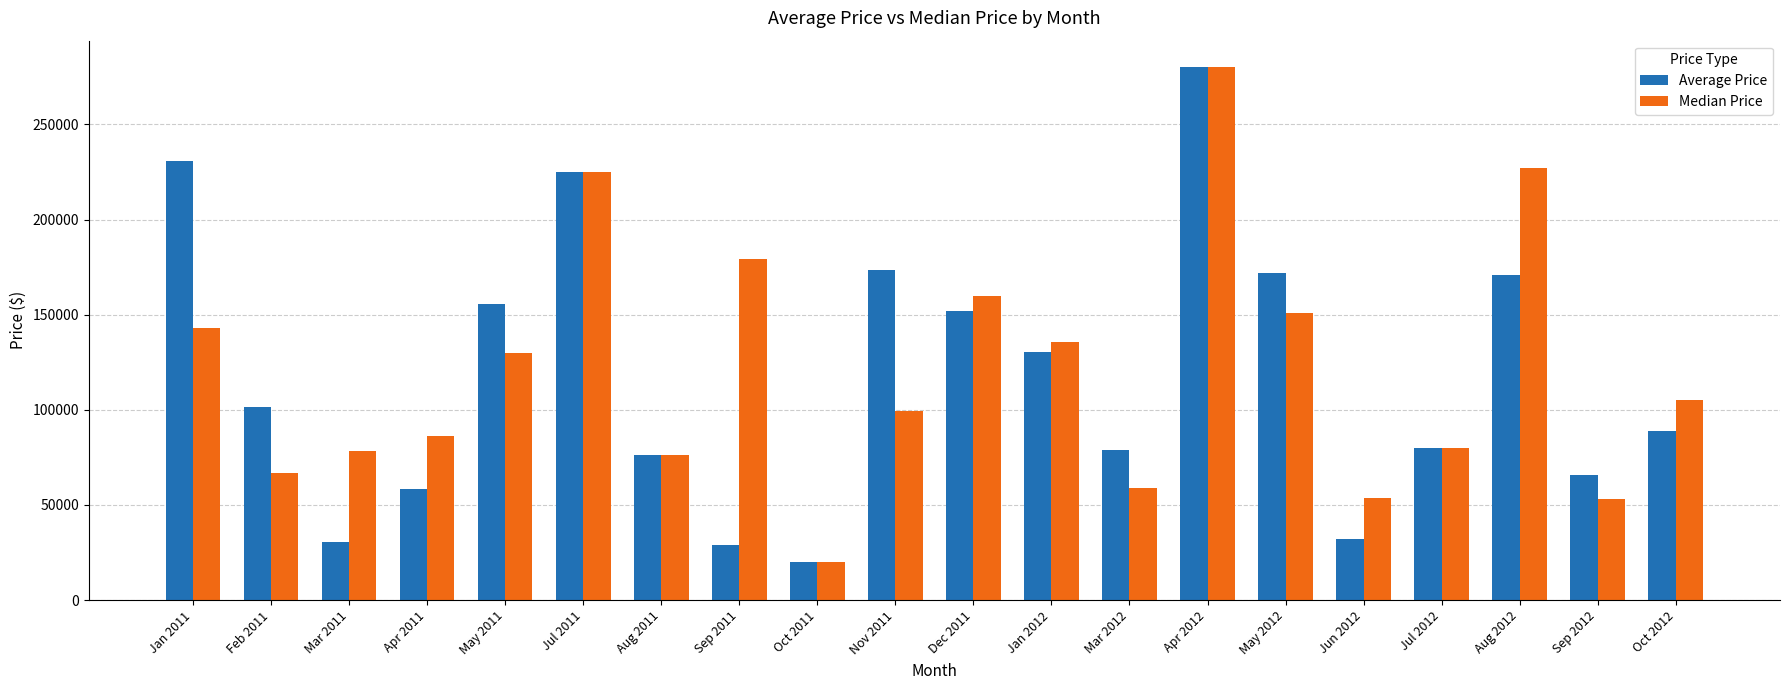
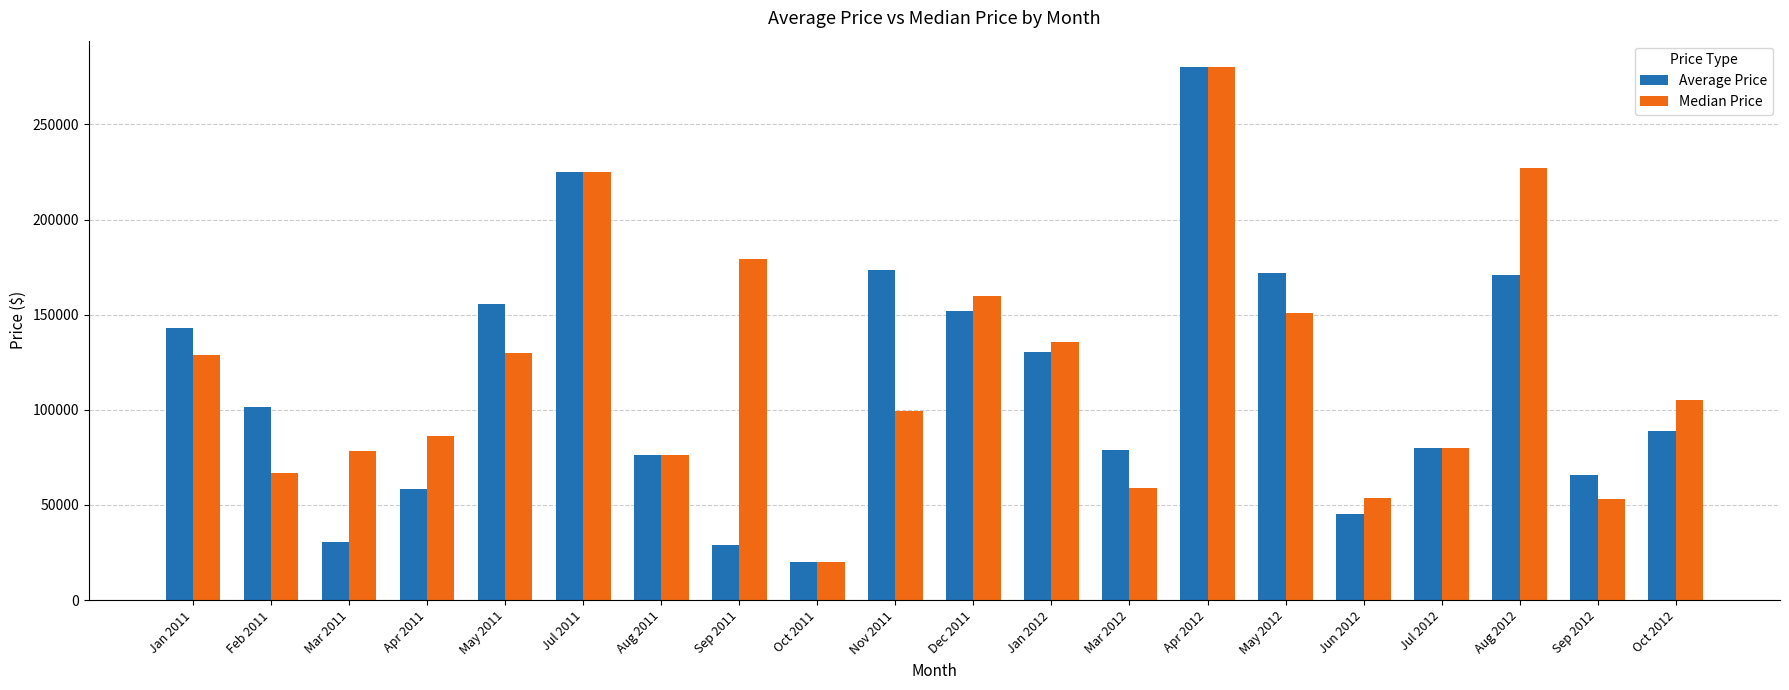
Average Price, Jan 2011: 231000 -> 143000
Median Price, Jan 2011: 143000 -> 129000
Average Price, Jun 2012: 32000 -> 46000
